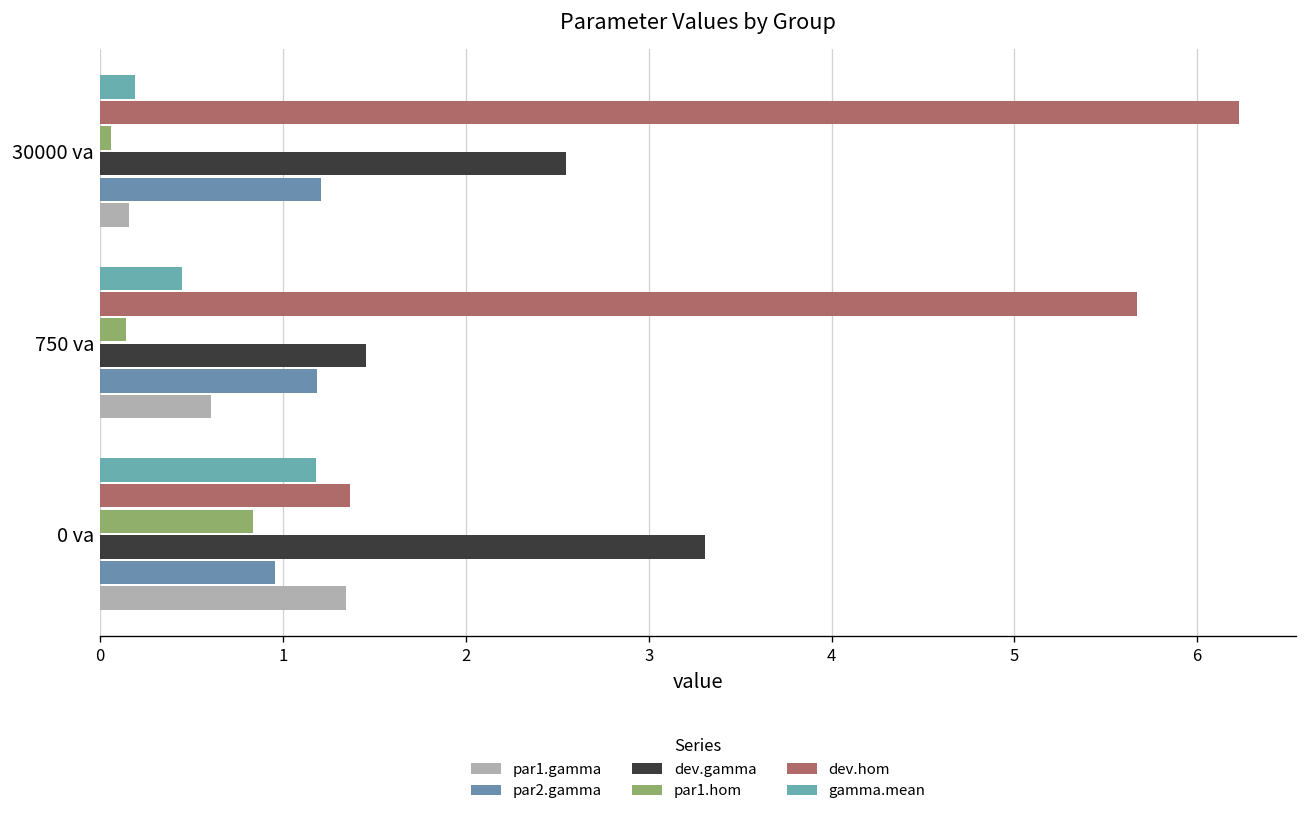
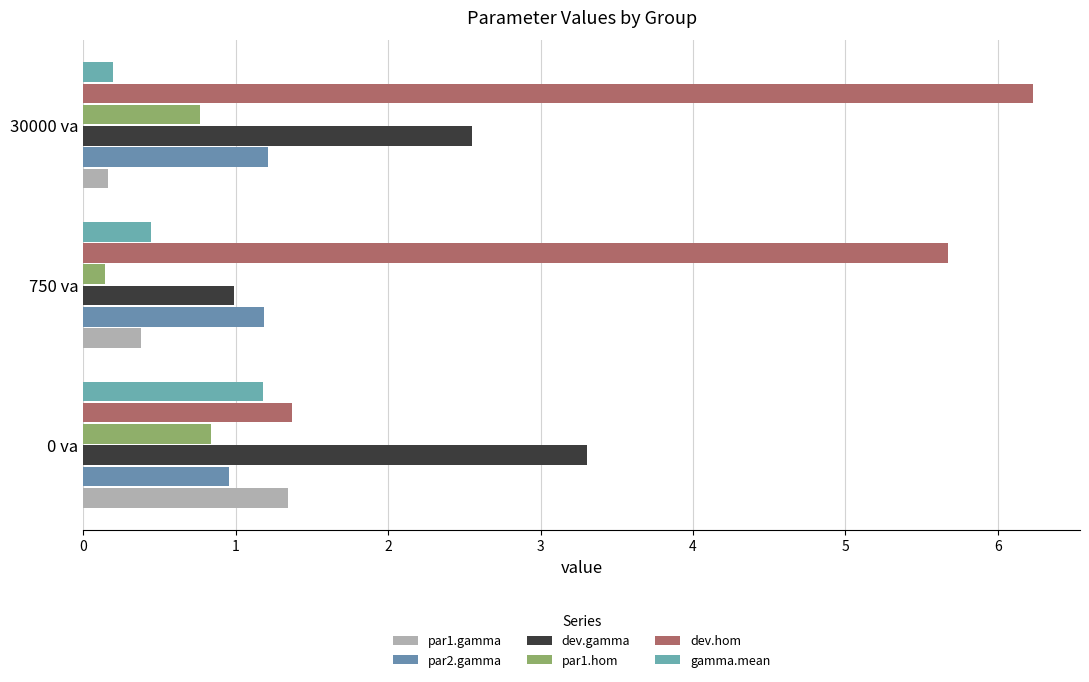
par1.hom, 30000 va: 0.06 -> 0.76
dev.gamma, 750 va: 1.46 -> 0.99
par1.gamma, 750 va: 0.61 -> 0.38
